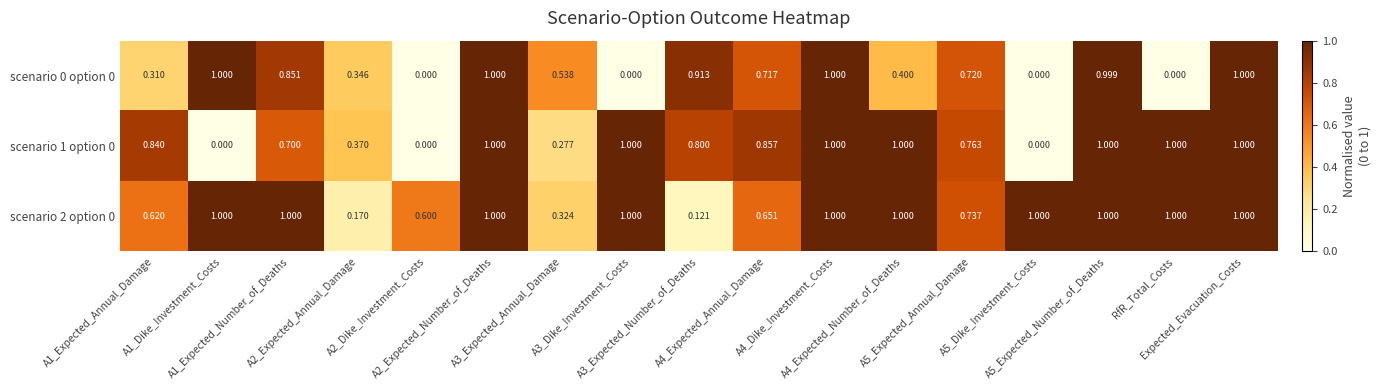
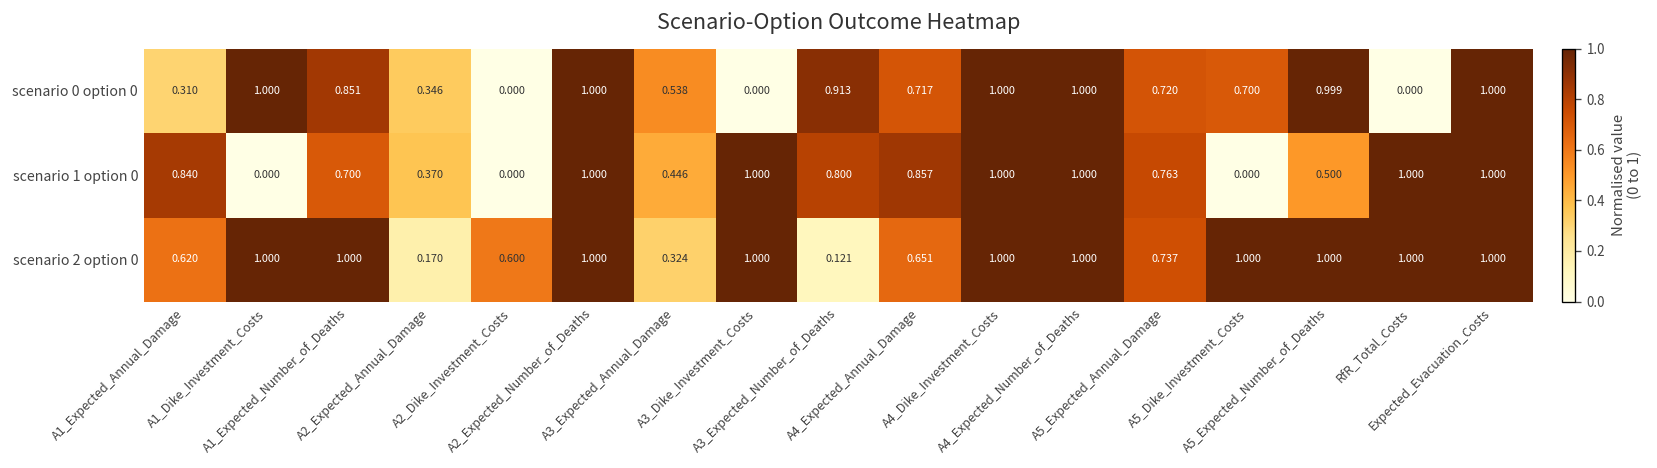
scenario 0 option 0, A4_Expected_Number_of_Deaths: 0.400 -> 1.000
scenario 0 option 0, A5_Dike_Investment_Costs: 0.000 -> 0.700
scenario 1 option 0, A3_Expected_Annual_Damage: 0.277 -> 0.446
scenario 1 option 0, A5_Expected_Number_of_Deaths: 1.000 -> 0.500
